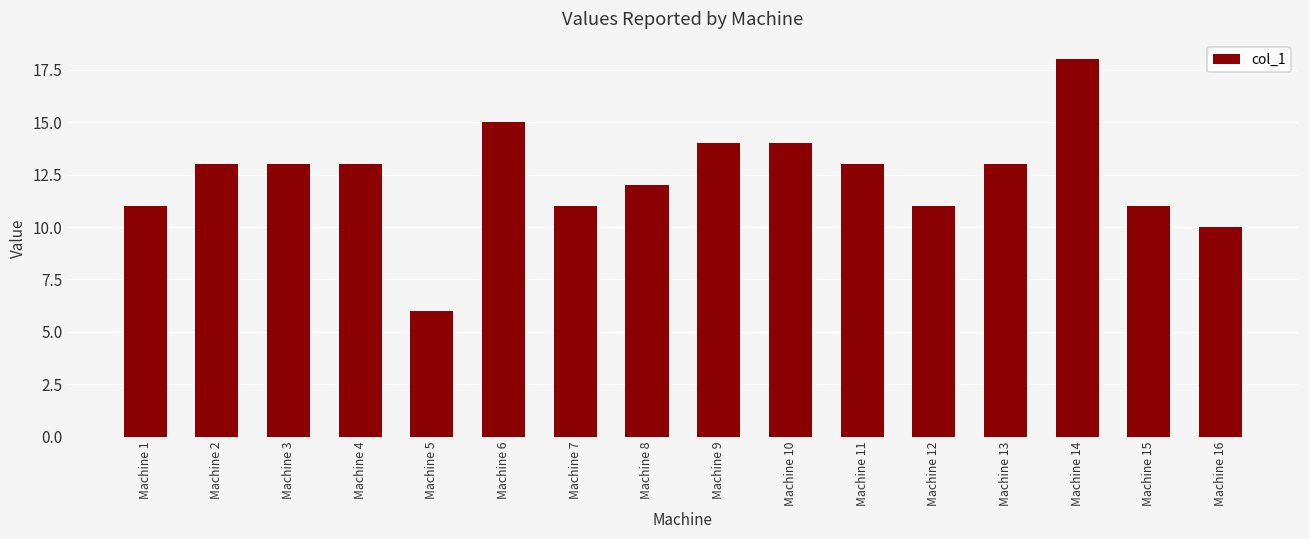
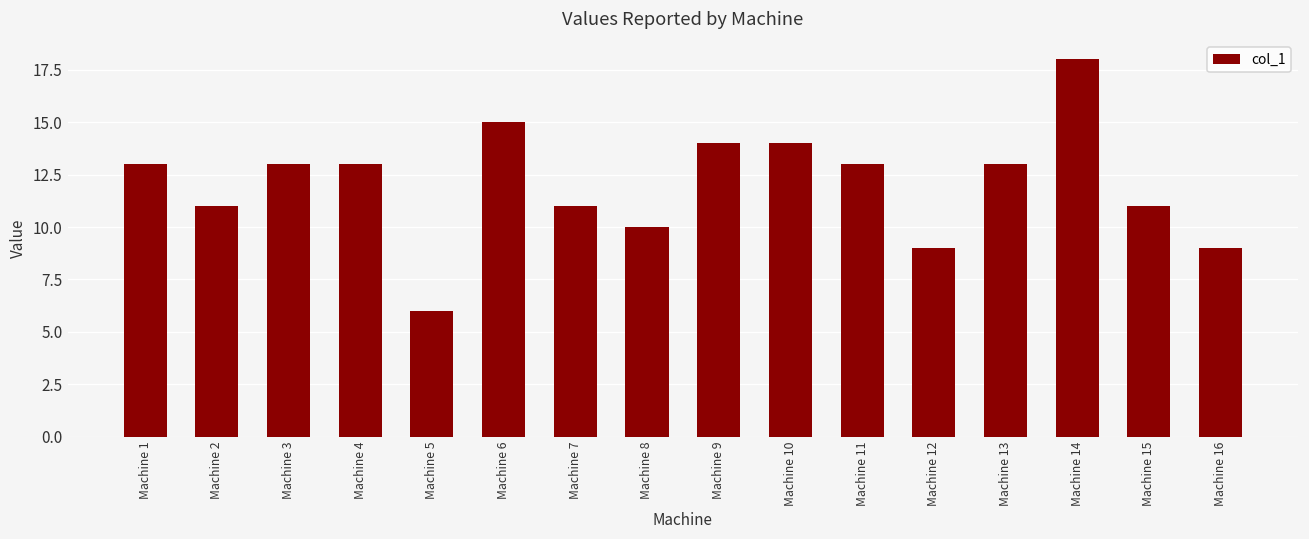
Machine 1: 11 -> 13
Machine 2: 13 -> 11
Machine 8: 12 -> 10
Machine 12: 11 -> 9
Machine 16: 10 -> 9
